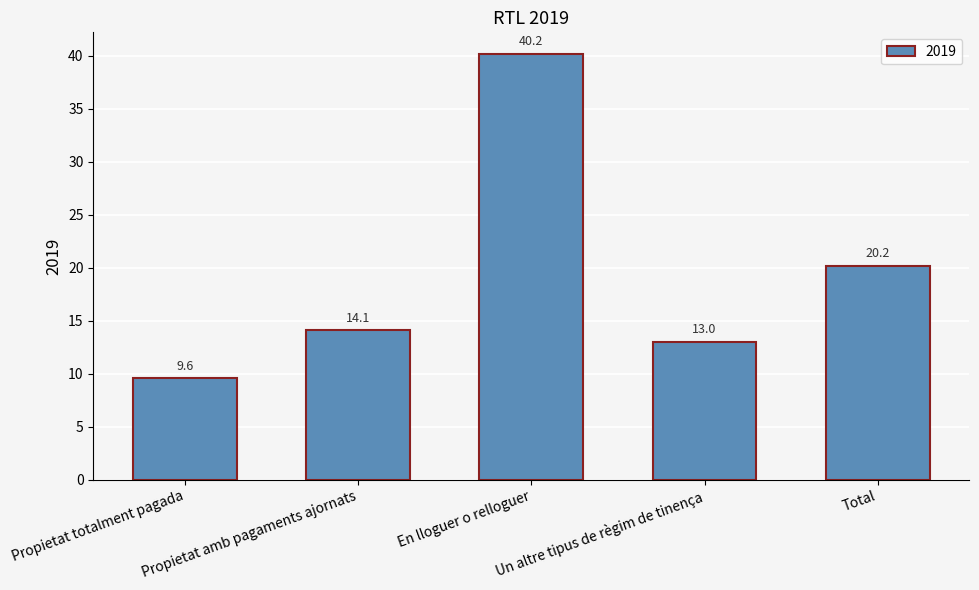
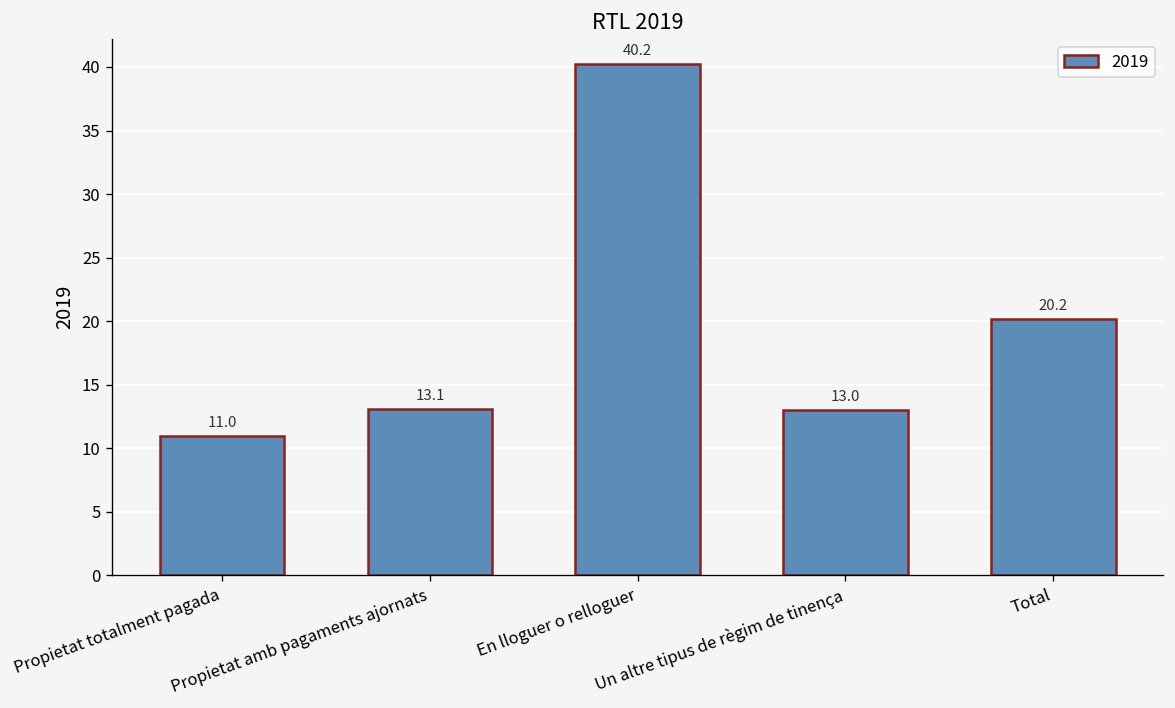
Propietat totalment pagada: 9.6 -> 11.0
Propietat amb pagaments ajornats: 14.1 -> 13.1
